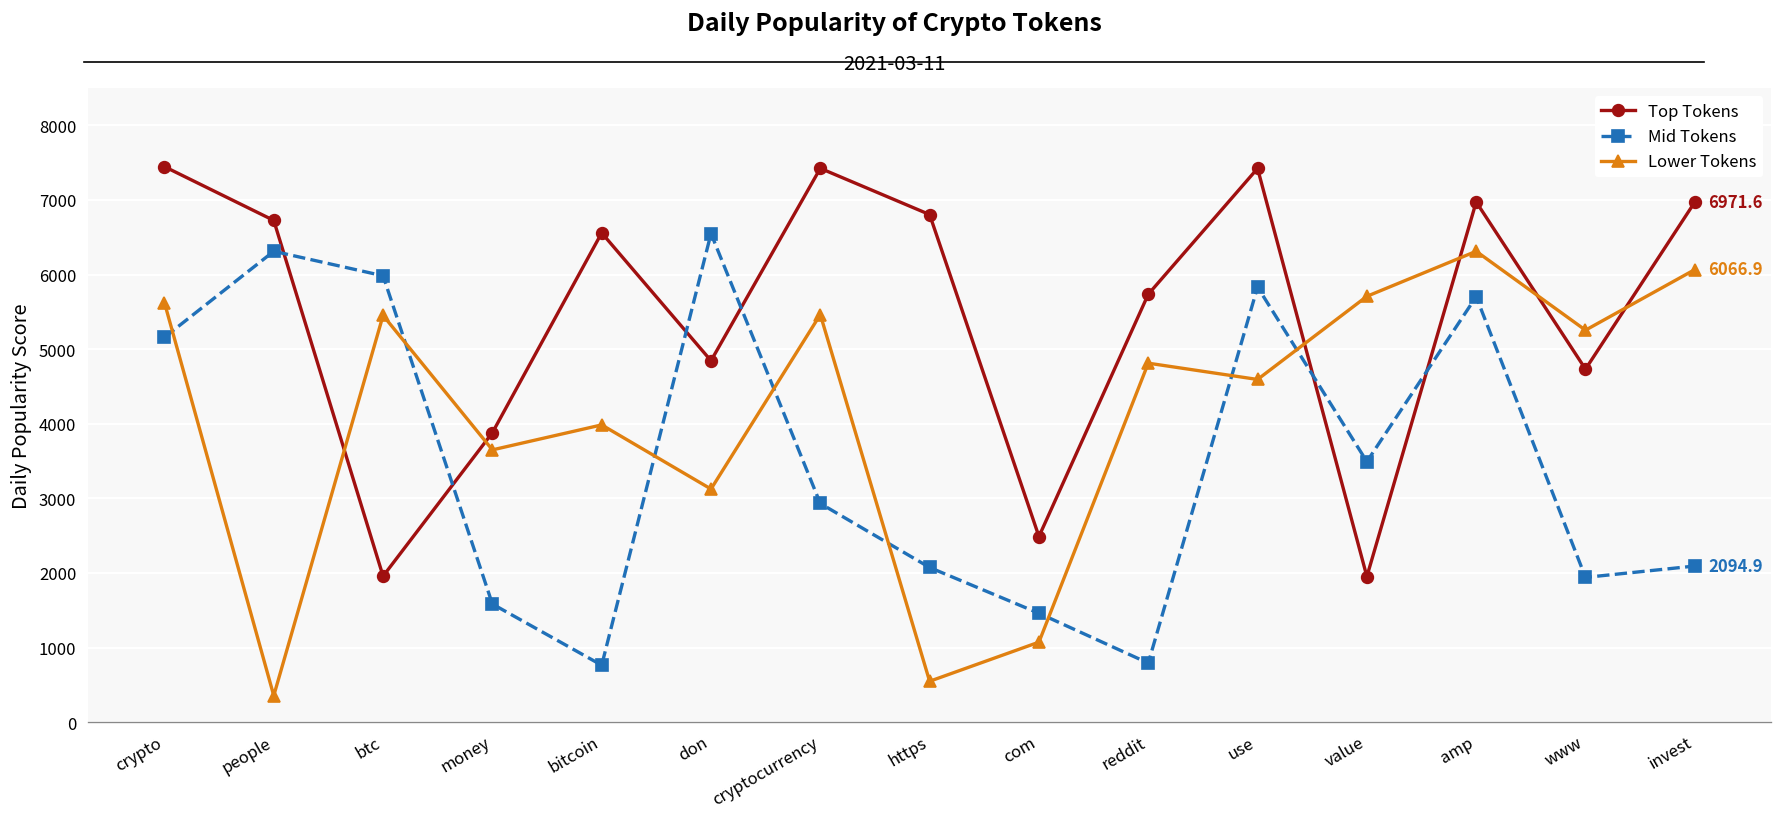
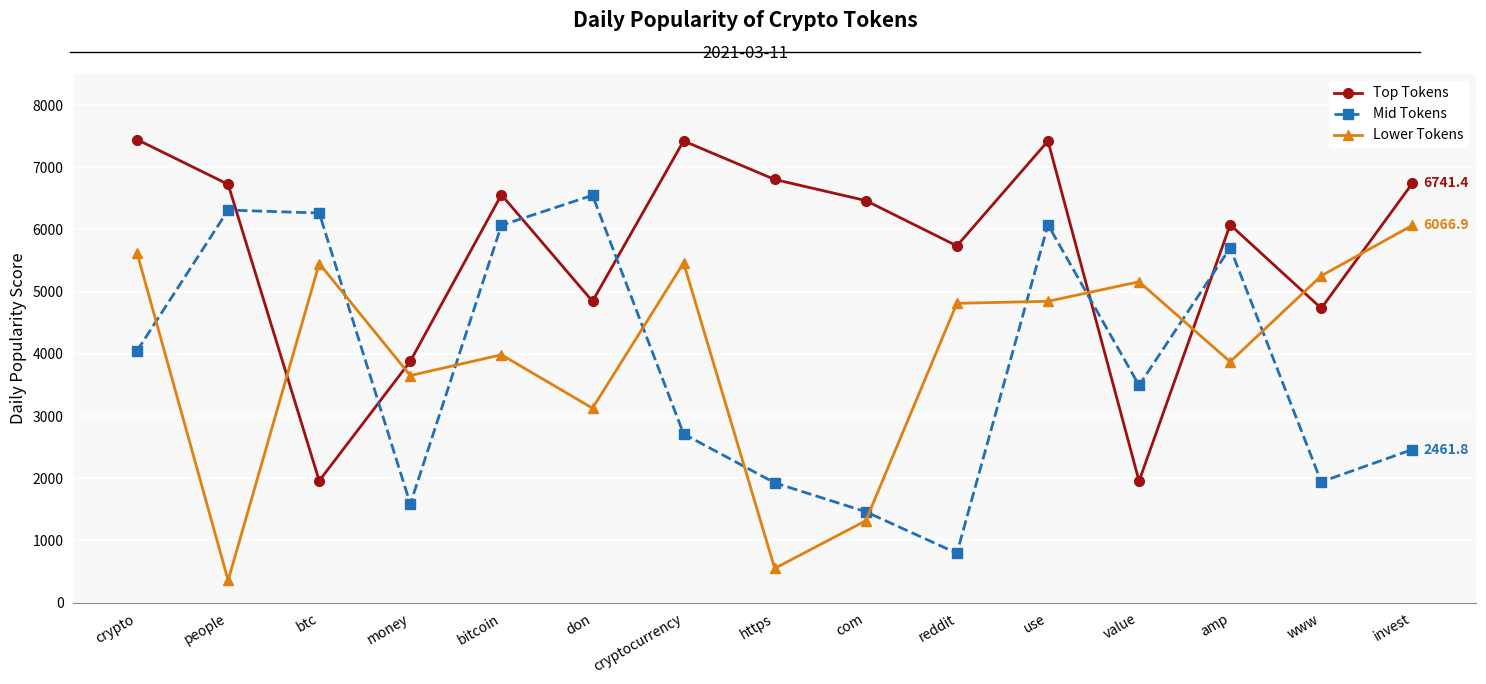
Mid Tokens, crypto: 5200 -> 4000
Mid Tokens, btc: 6000 -> 6300
Mid Tokens, bitcoin: 800 -> 6100
Mid Tokens, cryptocurrency: 2900 -> 2700
Mid Tokens, https: 2100 -> 1900
Top Tokens, com: 2500 -> 6500
Lower Tokens, com: 1100 -> 1300
Mid Tokens, use: 5800 -> 6100
Lower Tokens, use: 4600 -> 4800
Lower Tokens, value: 5700 -> 5200
Top Tokens, amp: 7000 -> 6100
Lower Tokens, amp: 6300 -> 3900
Top Tokens, invest: 6971.6 -> 6741.4
Mid Tokens, invest: 2094.9 -> 2461.8
